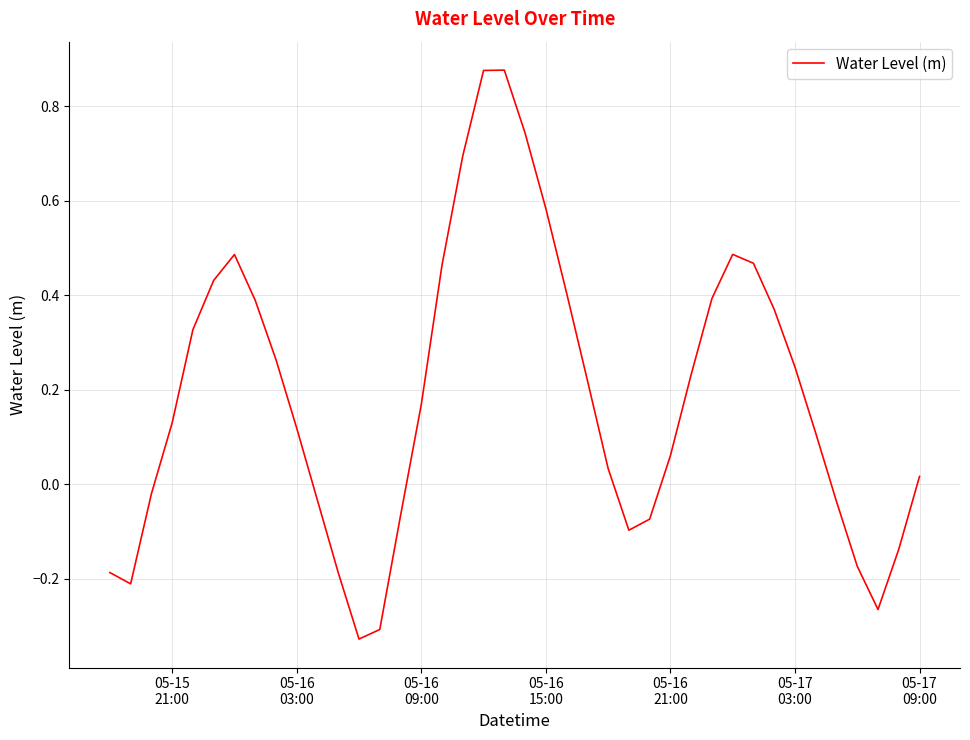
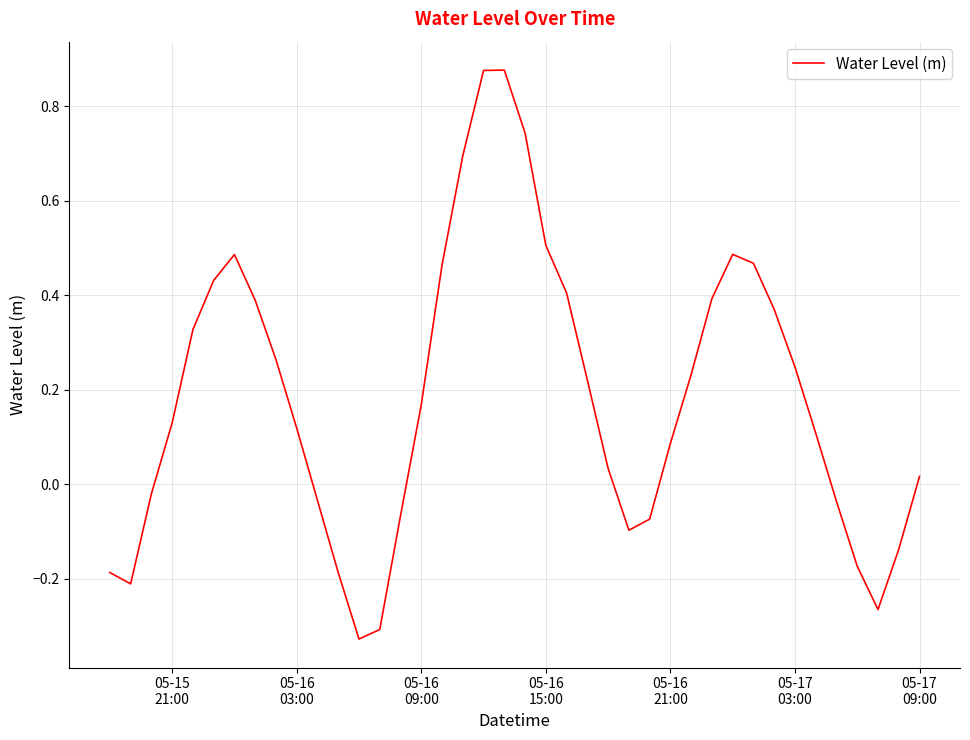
05-16 15:00: 0.58 -> 0.51
05-16 21:00: 0.06 -> 0.09
